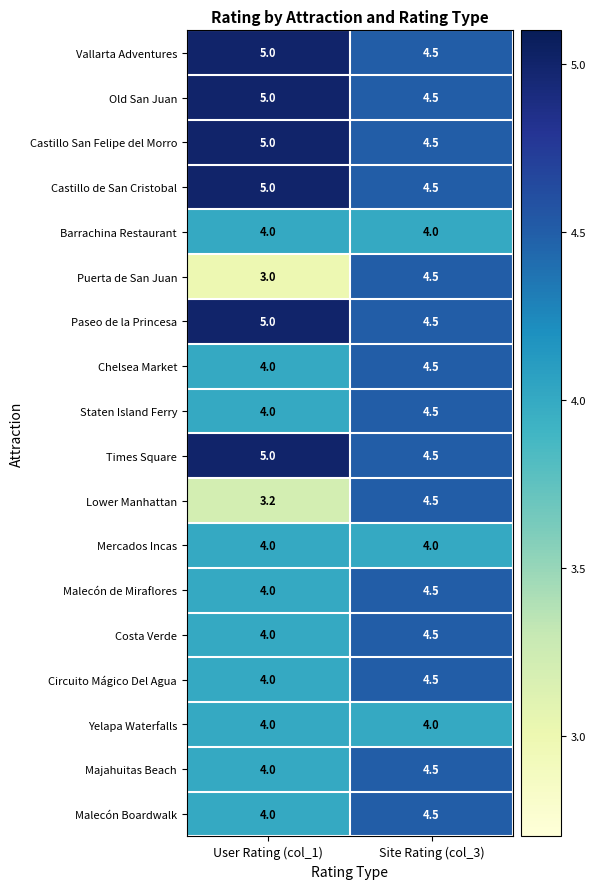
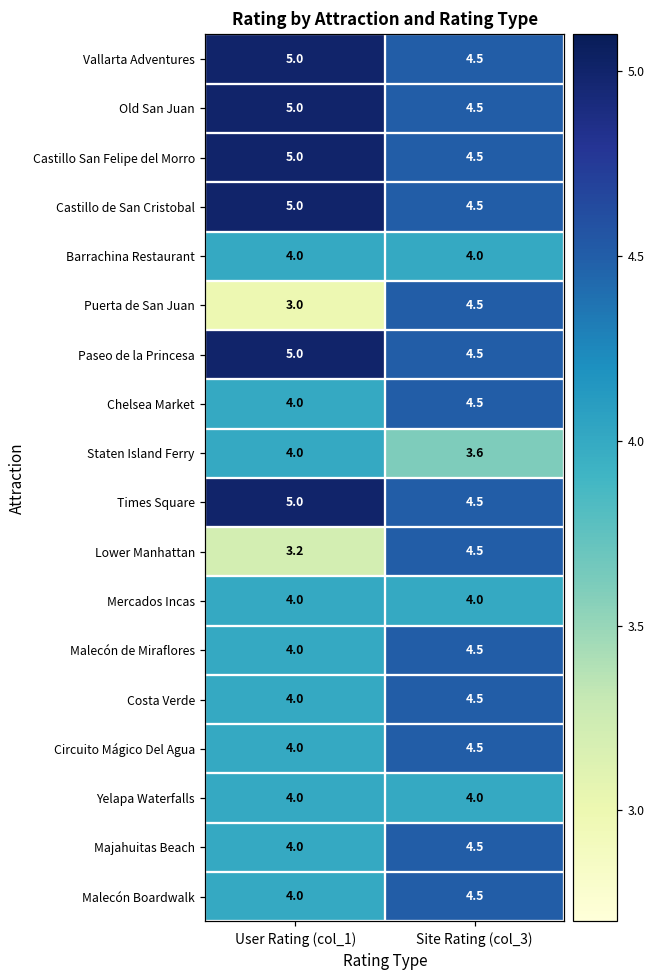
Staten Island Ferry, Site Rating (col_3): 4.5 -> 3.6
